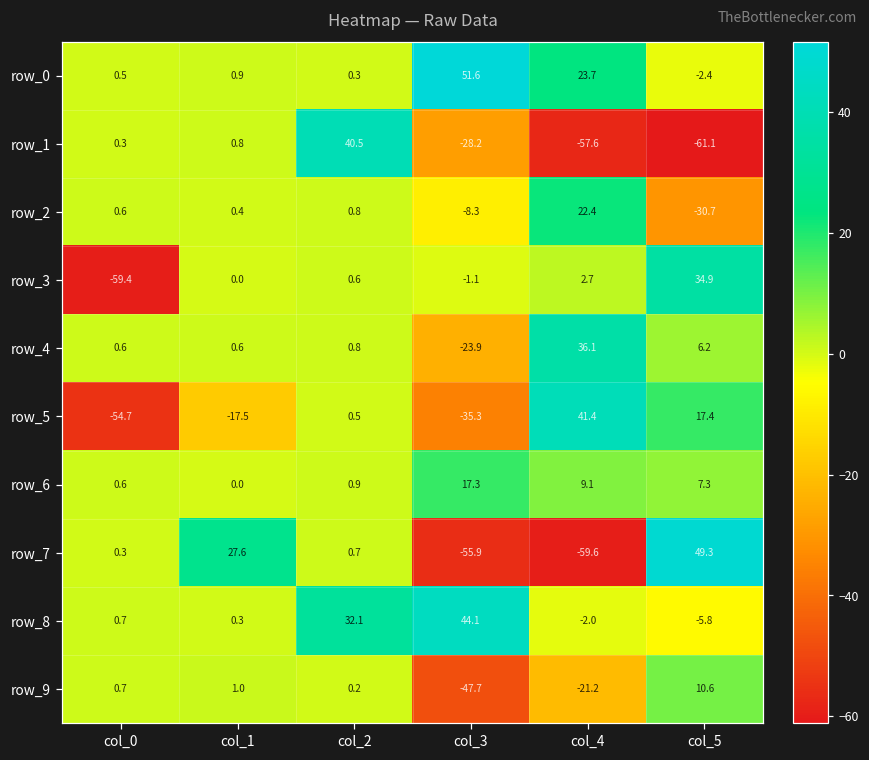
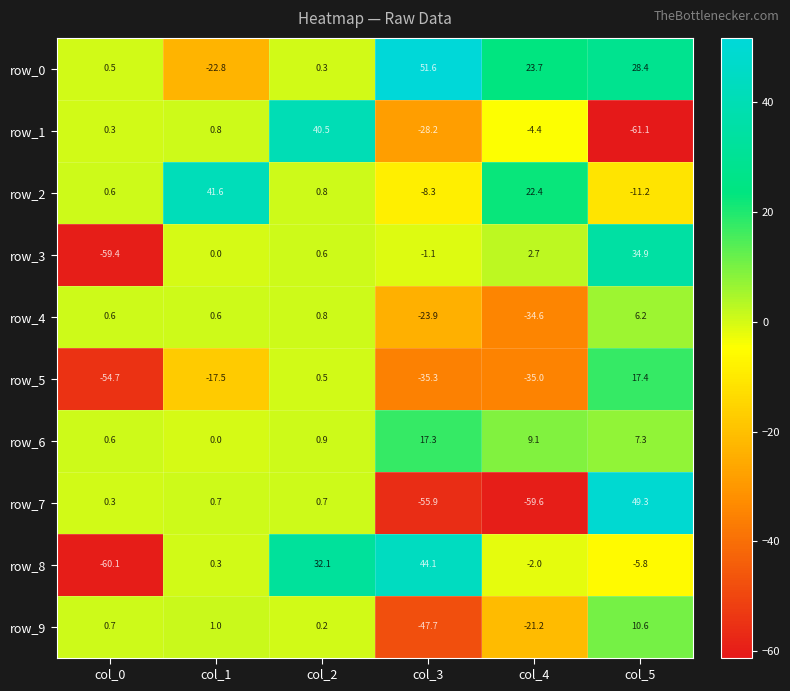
row_0, col_1: 0.9 -> -22.8
row_0, col_5: -2.4 -> 28.4
row_1, col_4: -57.6 -> -4.4
row_2, col_1: 0.4 -> 41.6
row_2, col_5: -30.7 -> -11.2
row_4, col_4: 36.1 -> -34.6
row_5, col_4: 41.4 -> -35.0
row_7, col_1: 27.6 -> 0.7
row_8, col_0: 0.7 -> -60.1
